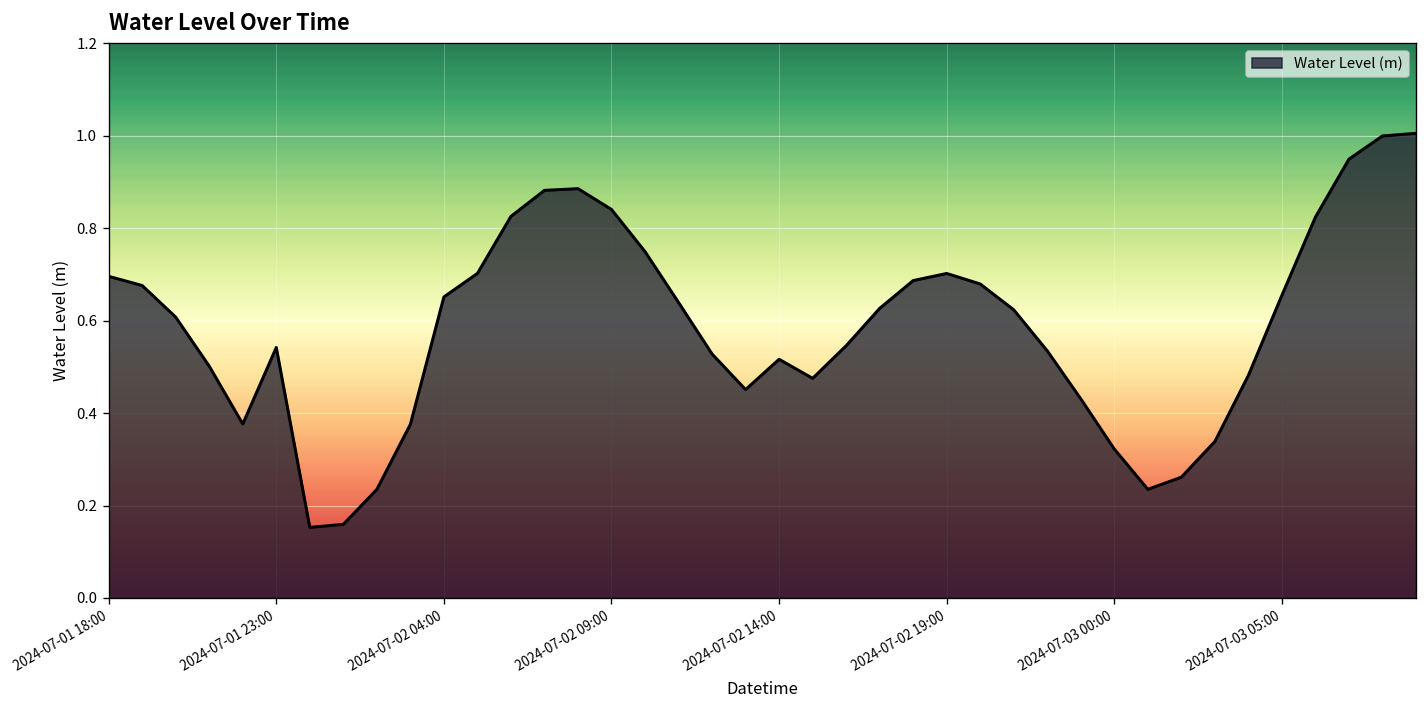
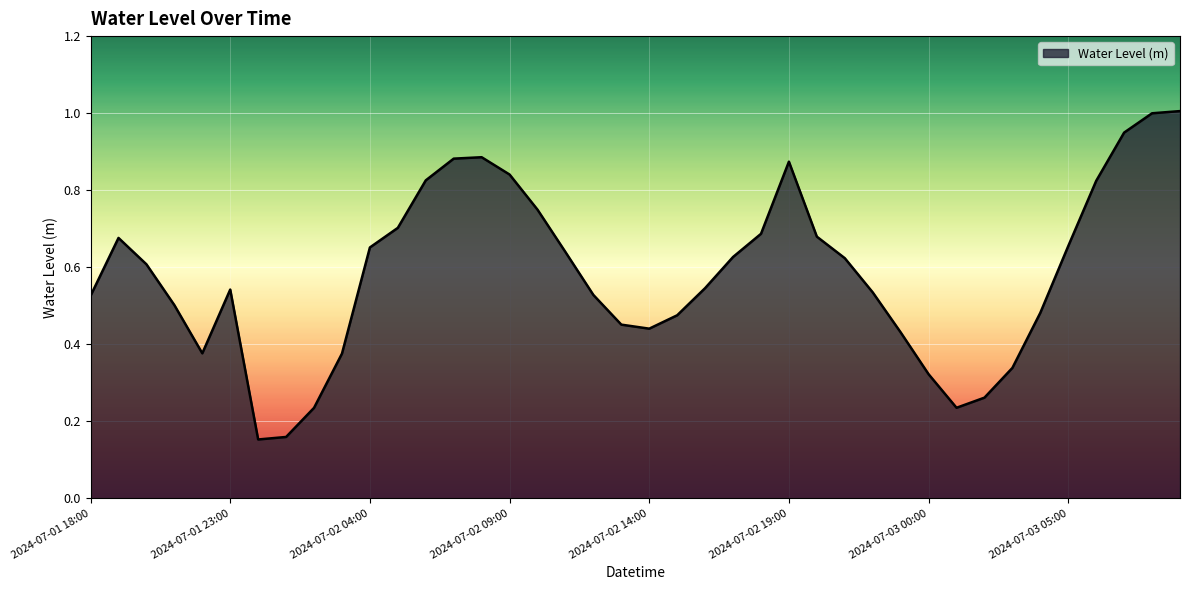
2024-07-01 18:00: 0.70 -> 0.53
2024-07-02 14:00: 0.52 -> 0.44
2024-07-02 19:00: 0.70 -> 0.87
